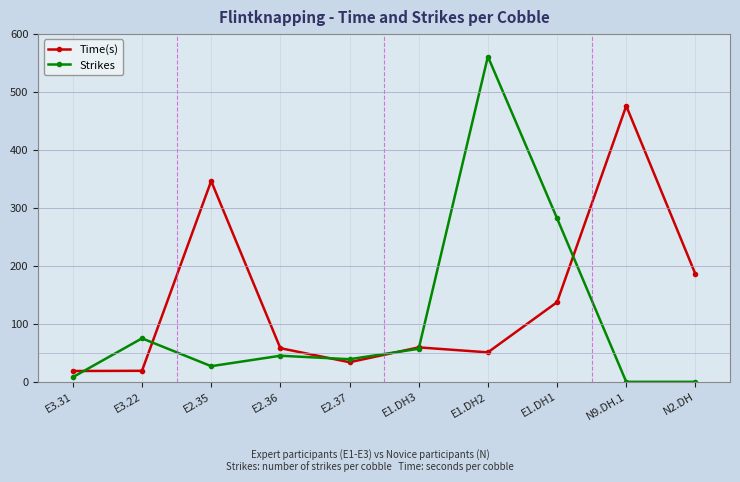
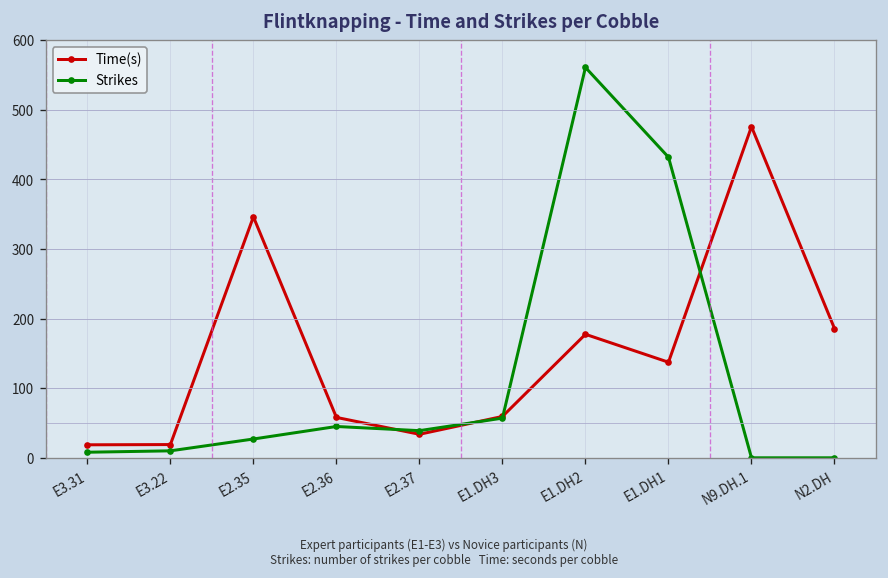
Strikes, E3.22: 80 -> 10
Time(s), E1.DH2: 50 -> 180
Strikes, E1.DH1: 280 -> 430
